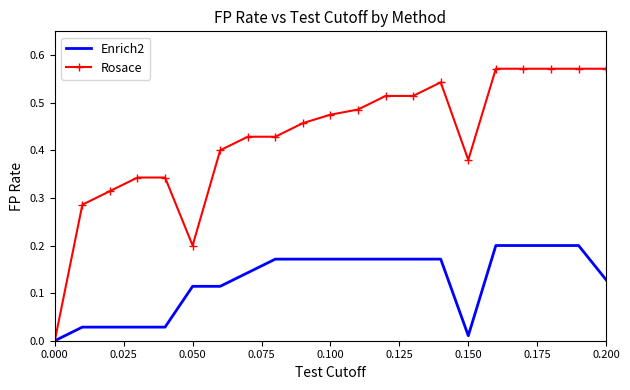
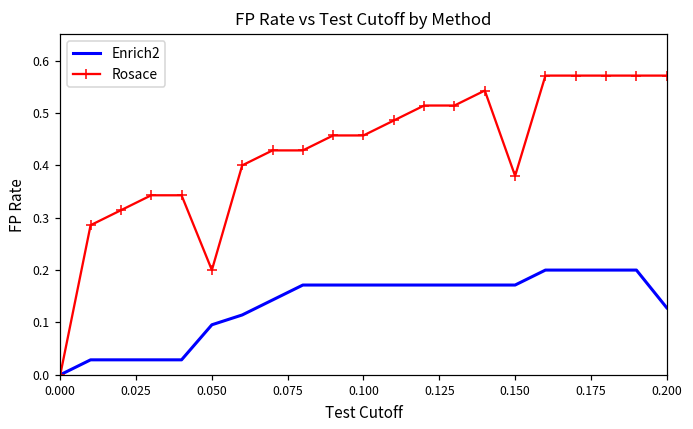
Enrich2, 0.050: 0.11 -> 0.10
Rosace, 0.100: 0.47 -> 0.46
Enrich2, 0.150: 0.01 -> 0.17
